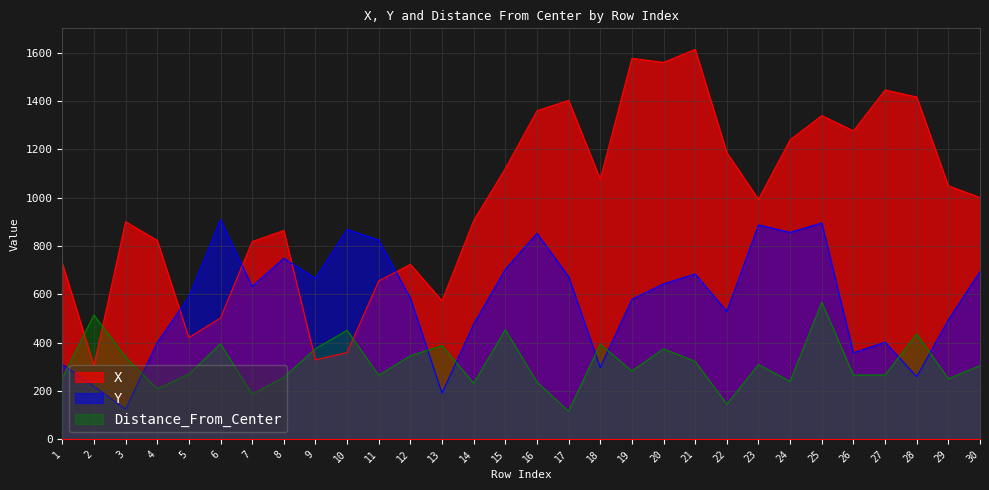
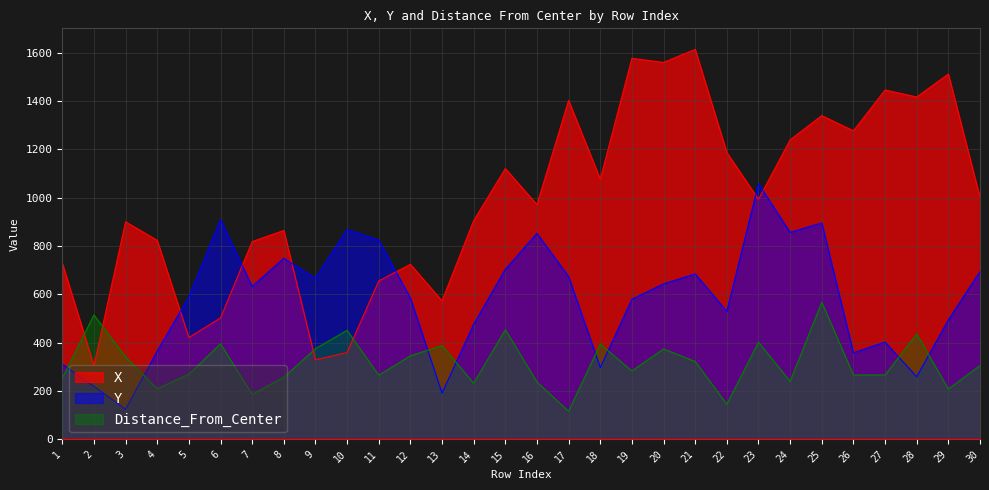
Y, 4: 400 -> 370
X, 16: 1360 -> 970
Y, 23: 890 -> 1060
Distance_From_Center, 23: 310 -> 400
X, 29: 1050 -> 1510
Distance_From_Center, 29: 250 -> 210
